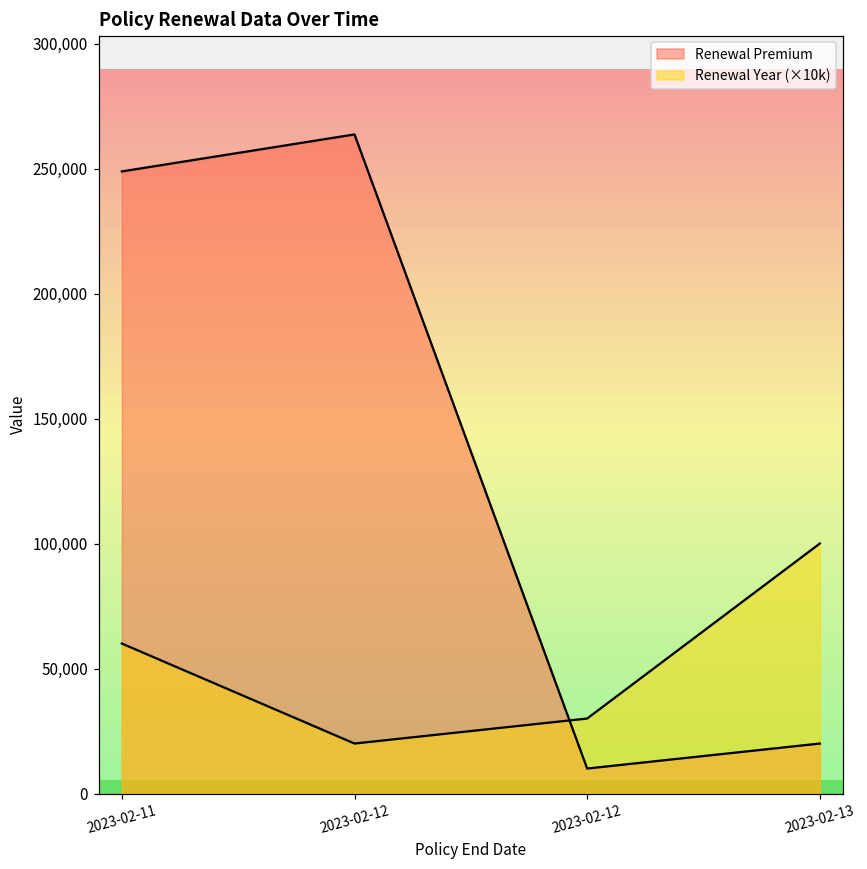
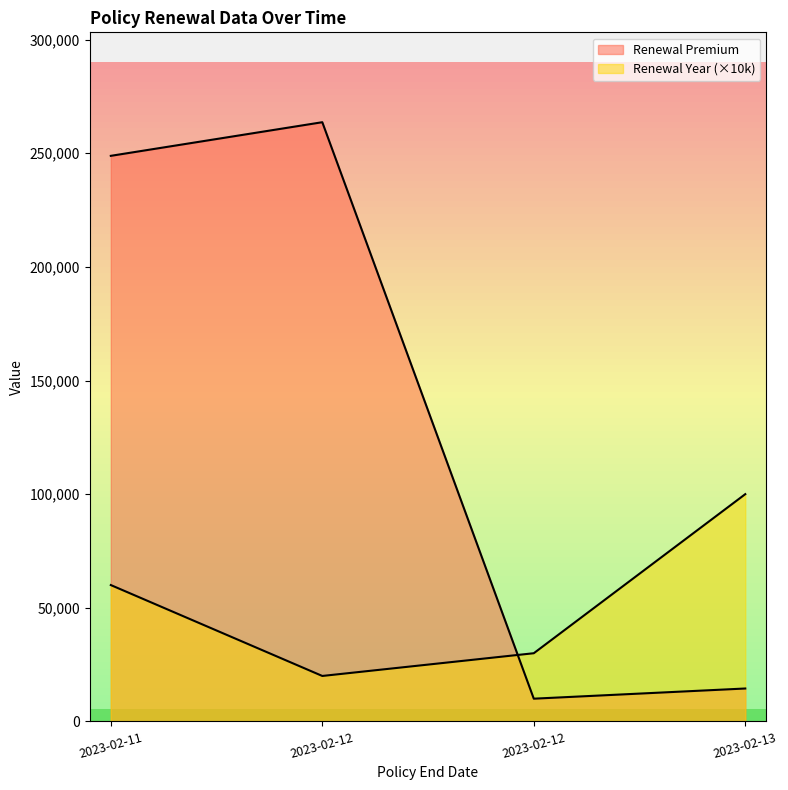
Renewal Premium, 2023-02-13: 20,000 -> 14,000
